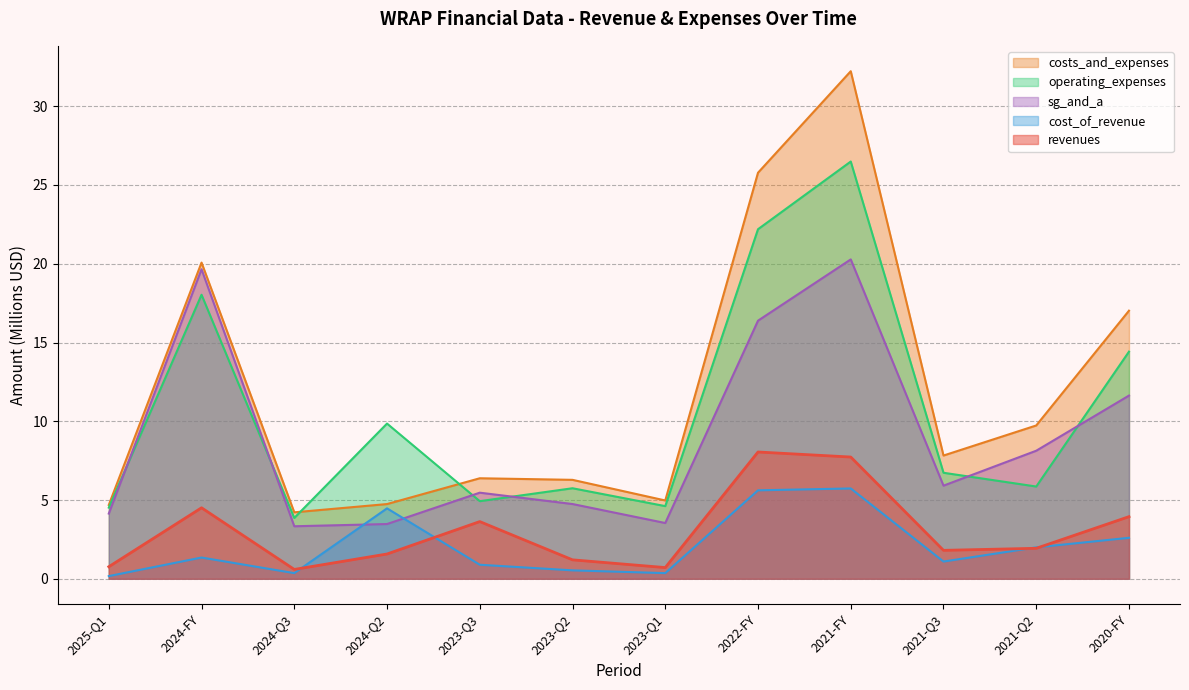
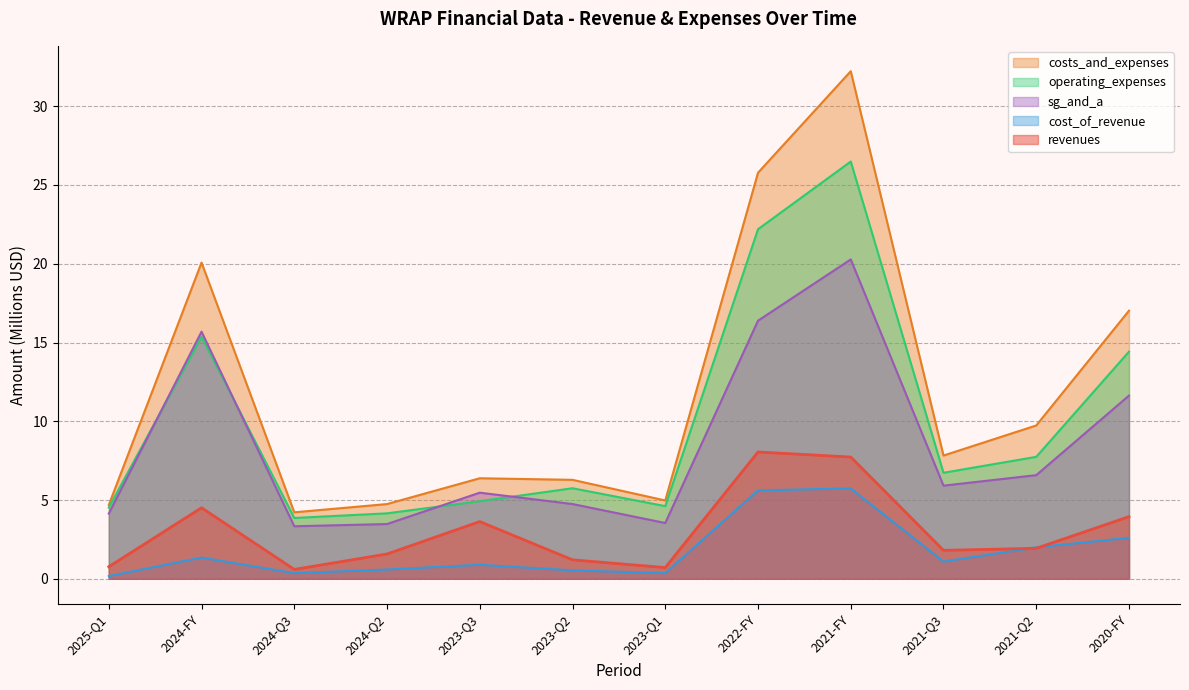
operating_expenses, 2024-FY: 18.0 -> 15.4
sg_and_a, 2024-FY: 19.6 -> 15.7
operating_expenses, 2024-Q2: 9.9 -> 4.2
cost_of_revenue, 2024-Q2: 4.5 -> 0.6
operating_expenses, 2021-Q2: 5.9 -> 7.7
sg_and_a, 2021-Q2: 8.1 -> 6.6
